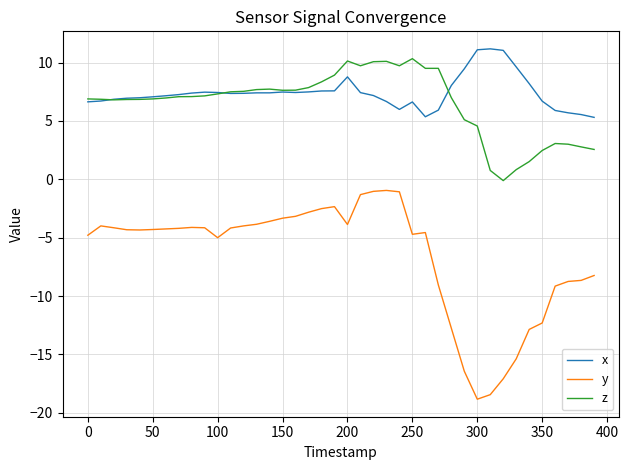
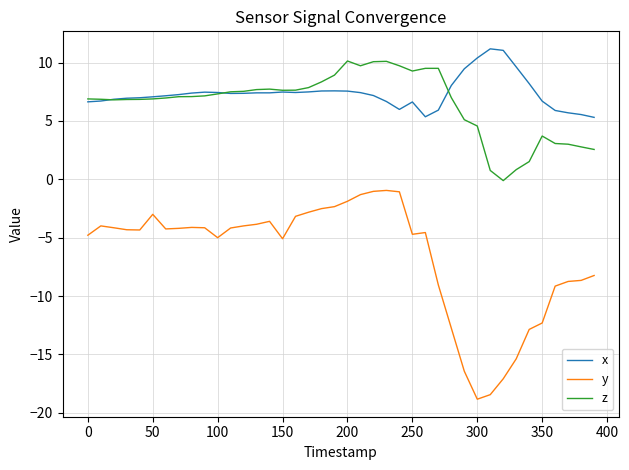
y, 50: -4.3 -> -3.0
y, 150: -3.3 -> -5.1
x, 200: 8.8 -> 7.6
y, 200: -3.9 -> -1.9
z, 250: 10.3 -> 9.3
x, 300: 11.1 -> 10.4
z, 350: 2.5 -> 3.7
